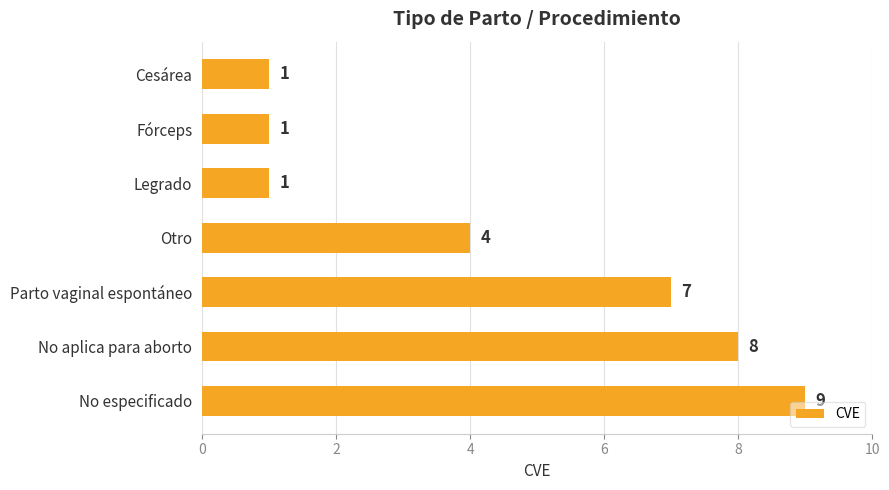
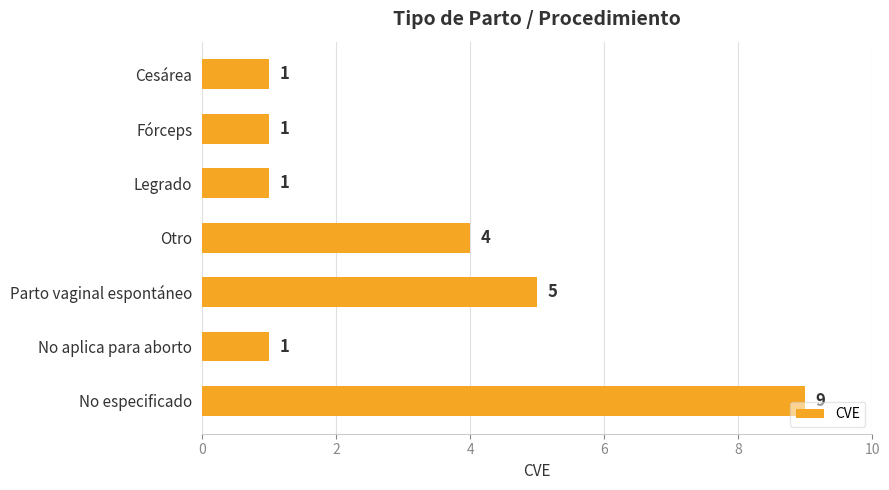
Parto vaginal espontáneo: 7 -> 5
No aplica para aborto: 8 -> 1
